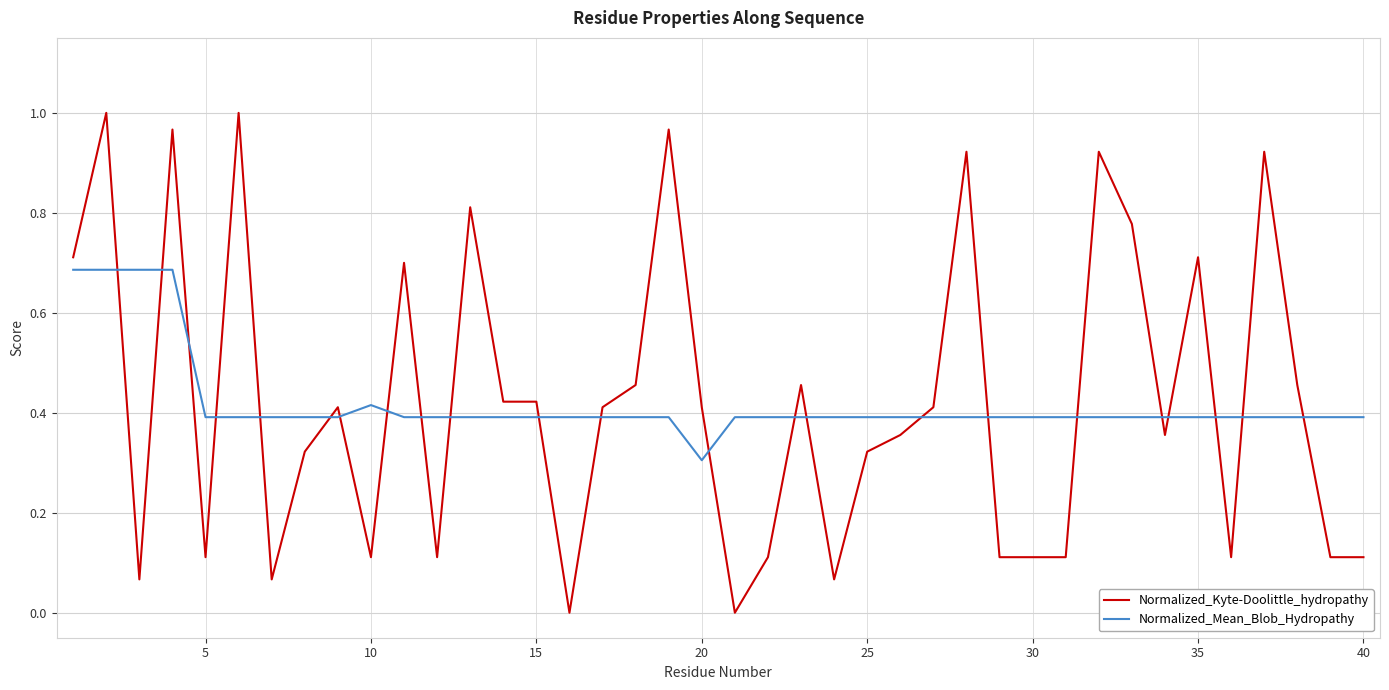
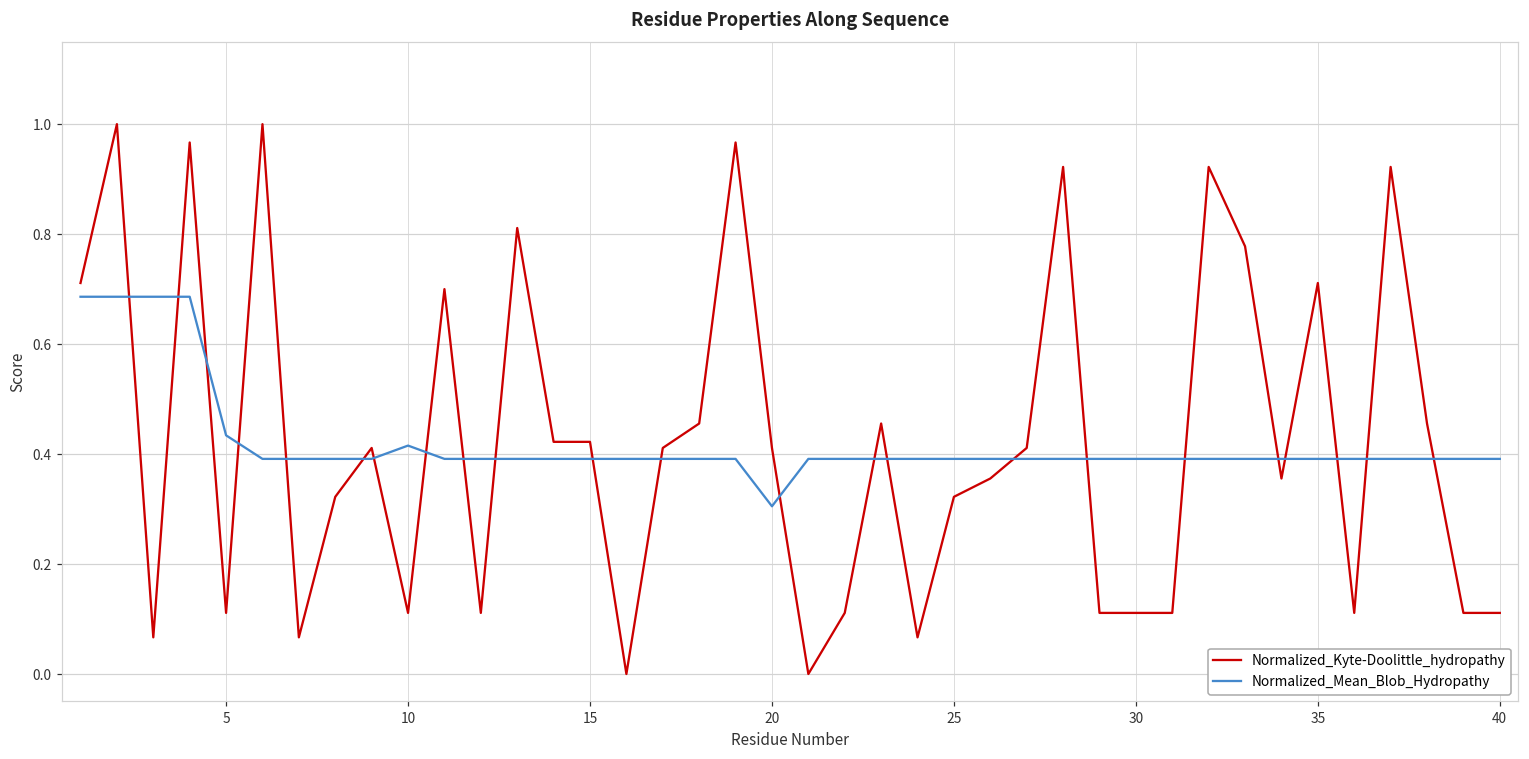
Normalized_Mean_Blob_Hydropathy, 5: 0.39 -> 0.43
